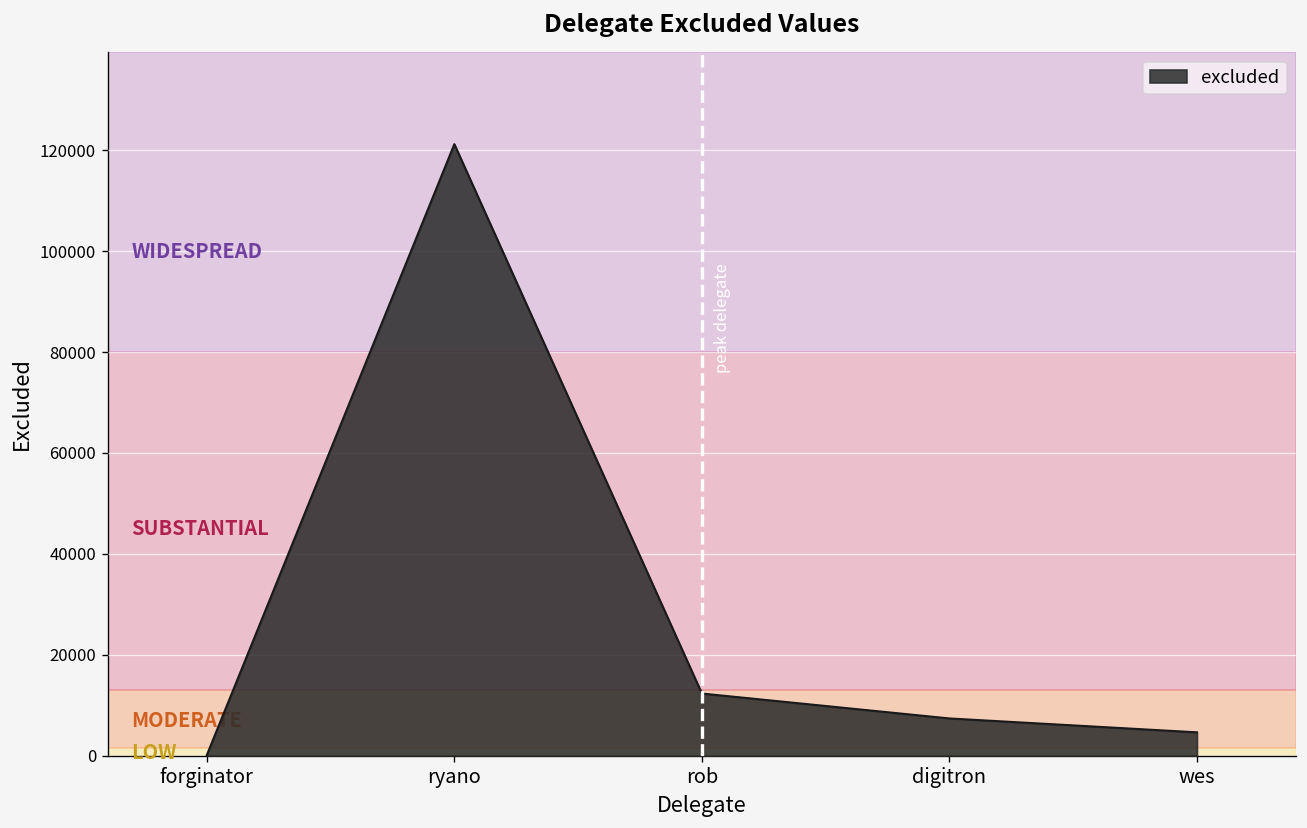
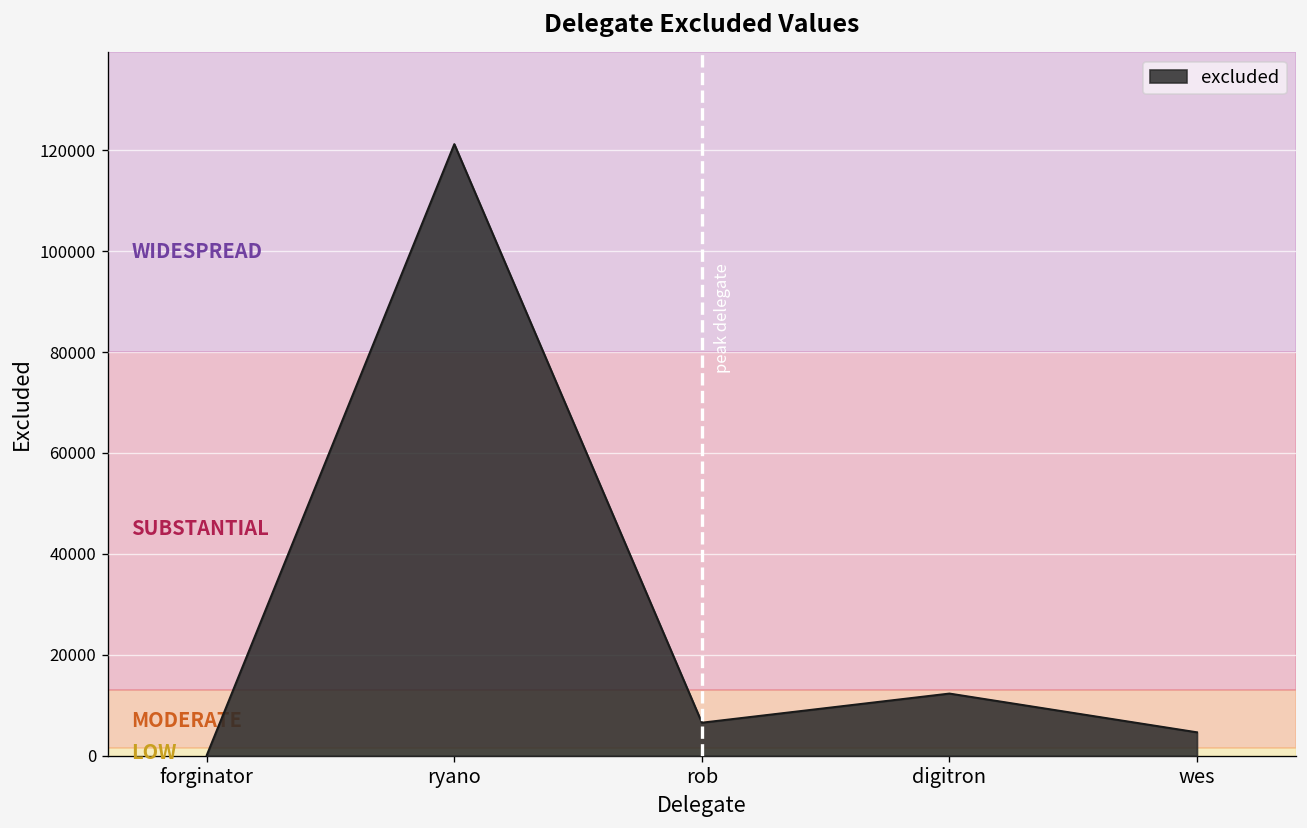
rob: 12000 -> 7000
digitron: 7000 -> 12000
